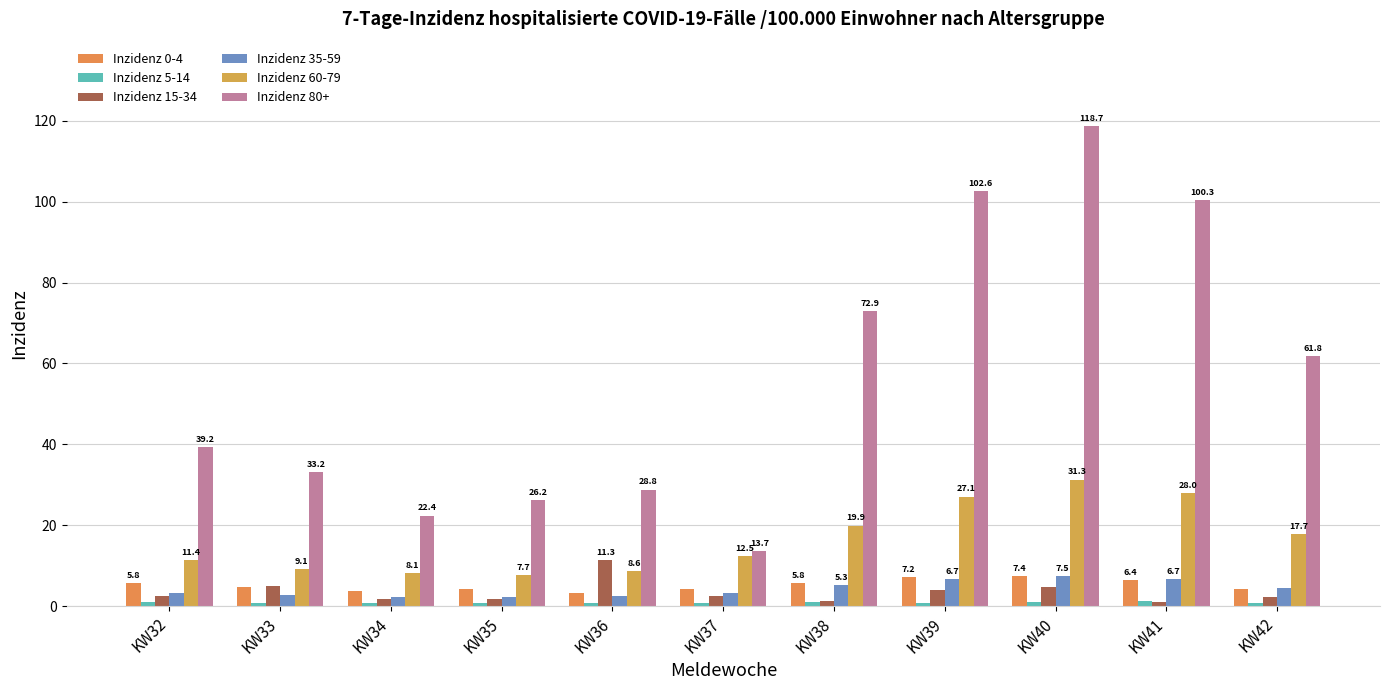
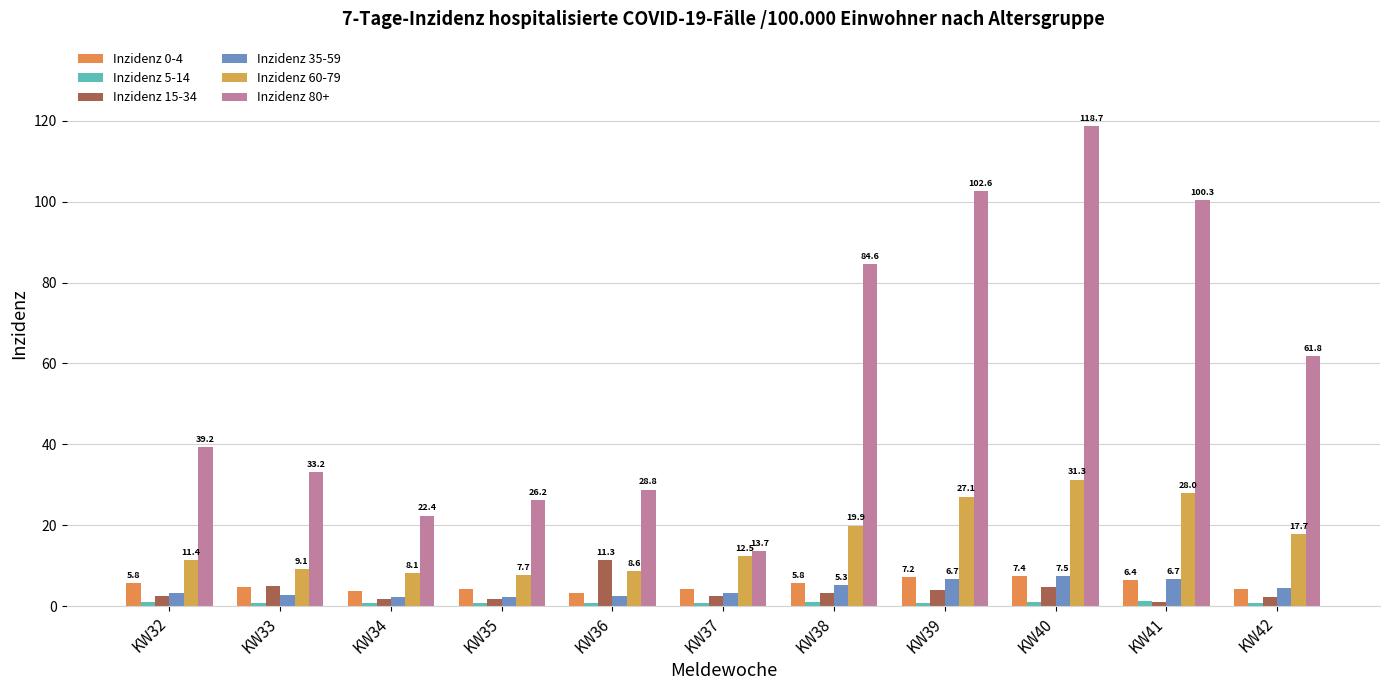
Inzidenz 15-34, KW38: 1 -> 3
Inzidenz 80+, KW38: 72.9 -> 84.6
